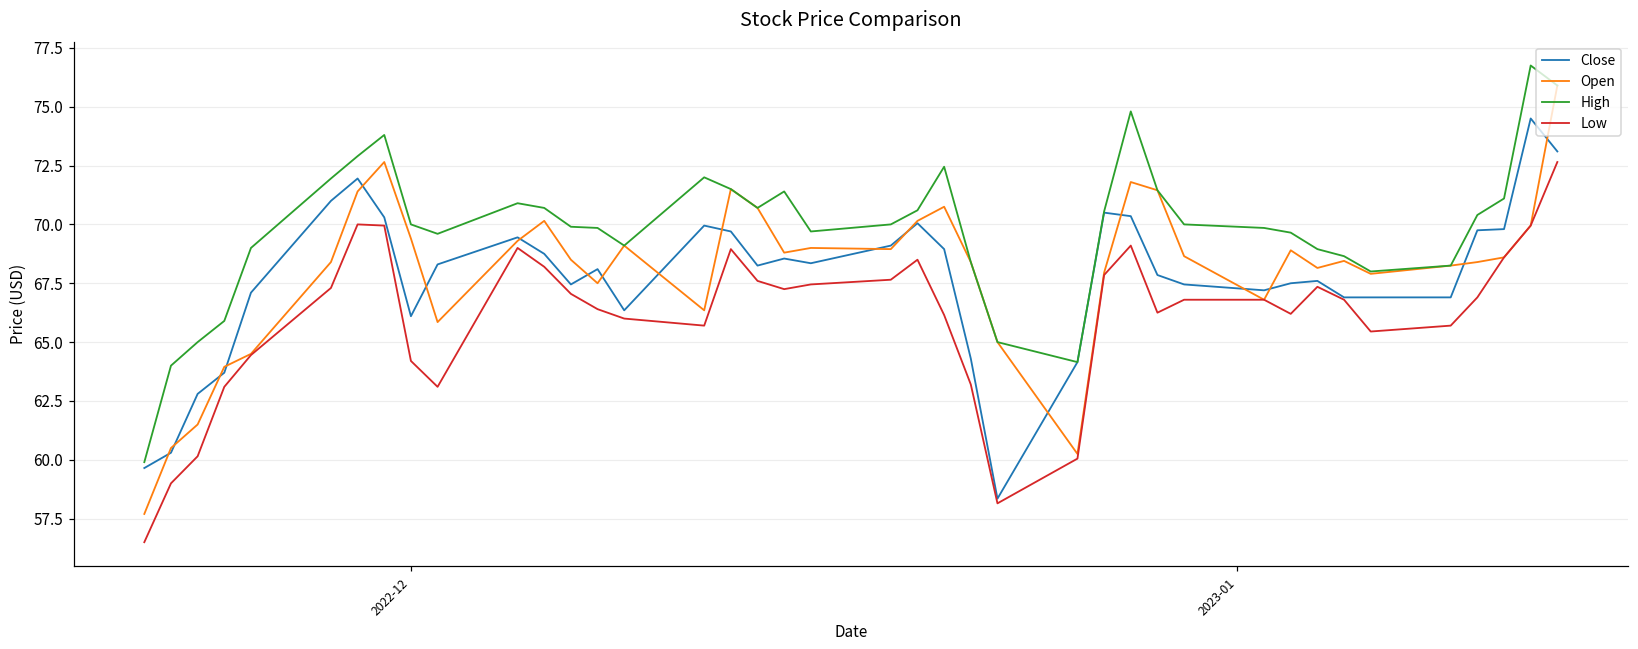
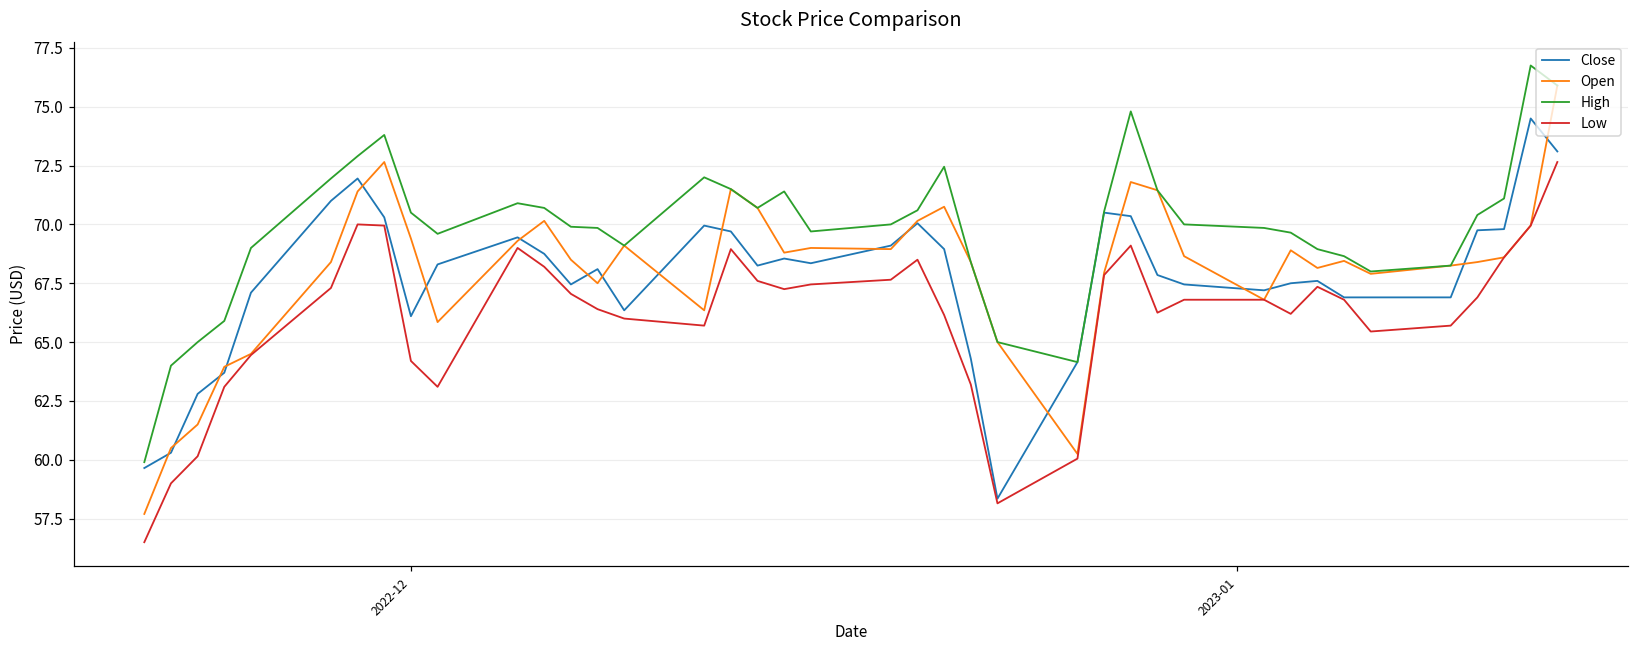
High, 2022-12: 70.0 -> 70.5
